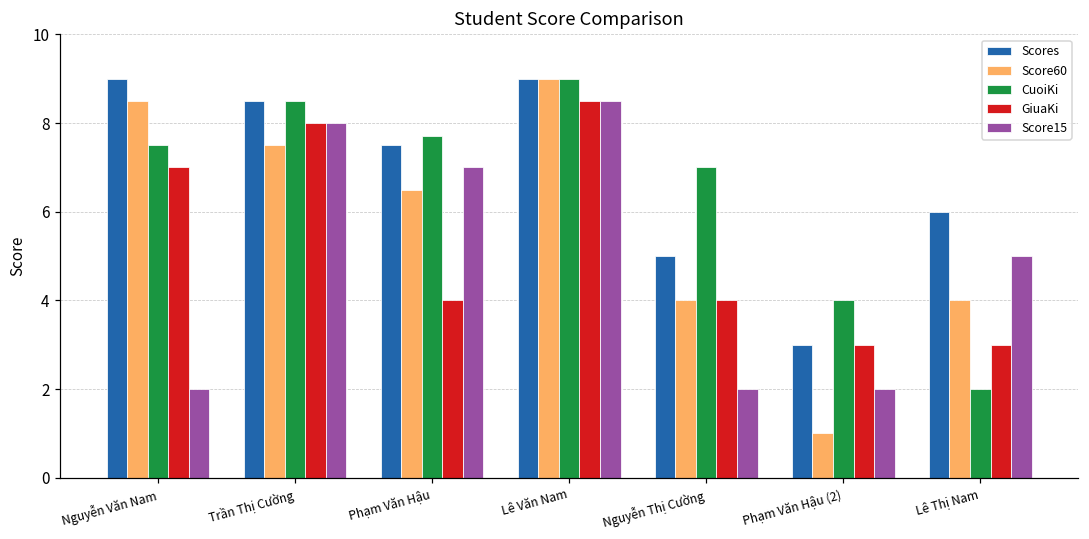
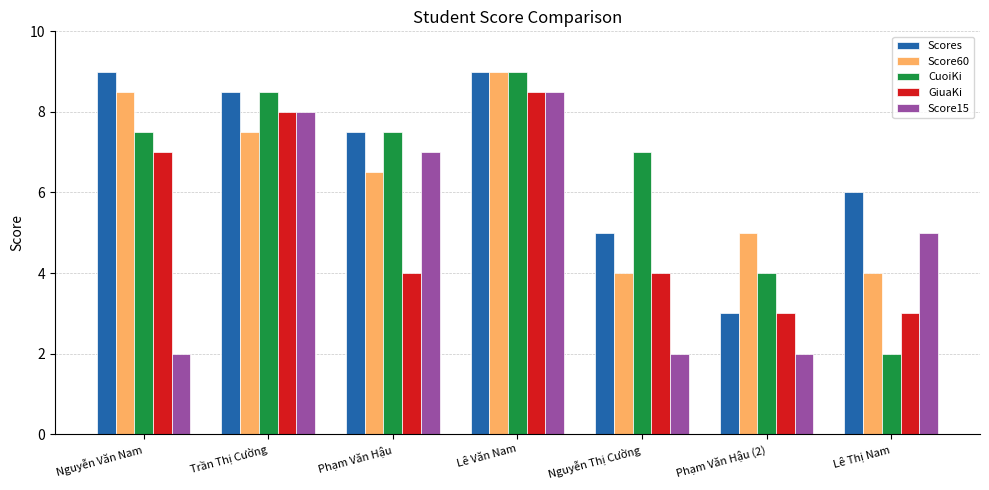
CuoiKi, Phạm Văn Hậu: 7.7 -> 7.5
Score60, Phạm Văn Hậu (2): 1 -> 5
